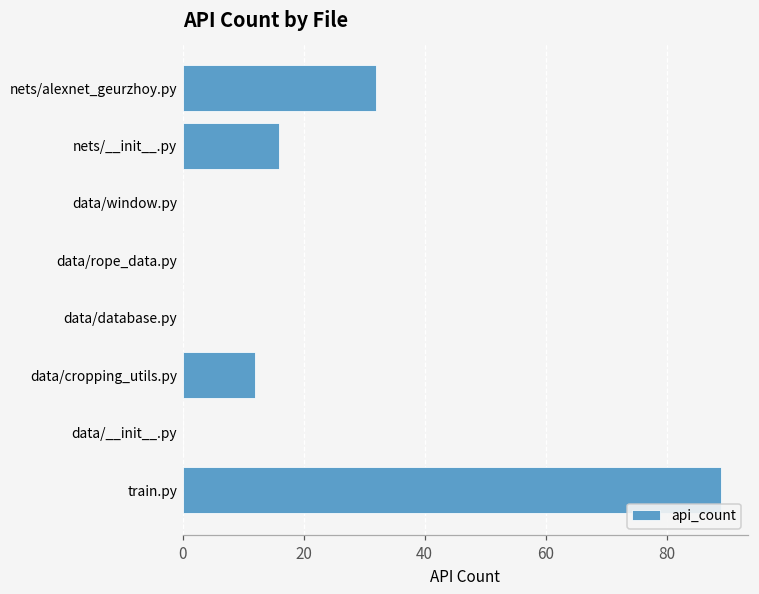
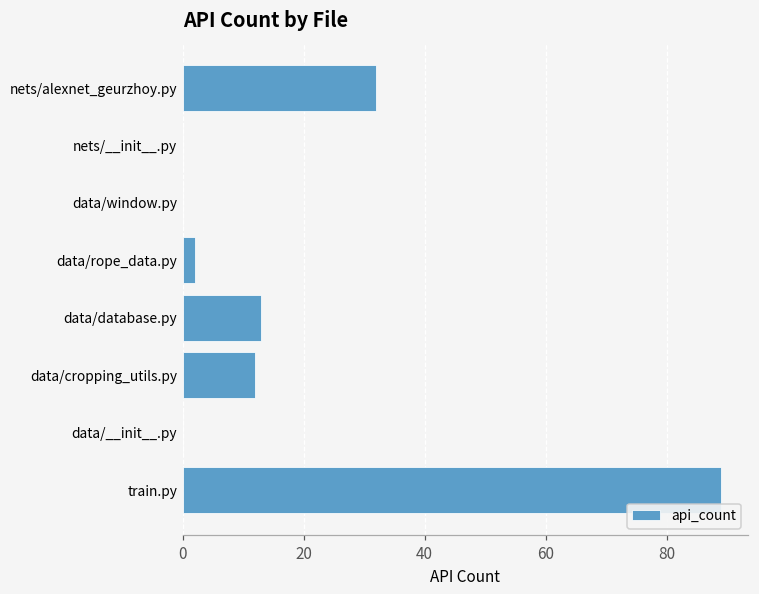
nets/__init__.py: 16 -> 0
data/rope_data.py: 0 -> 2
data/database.py: 0 -> 13
